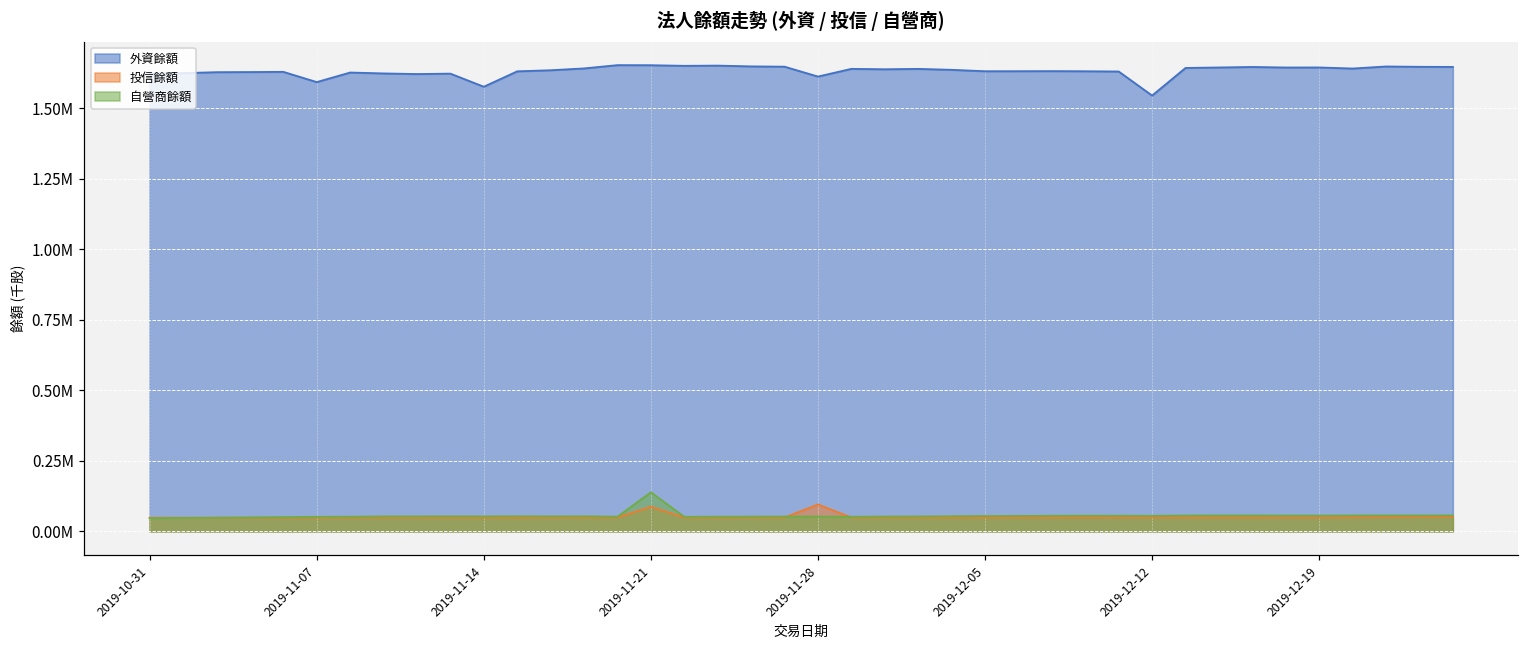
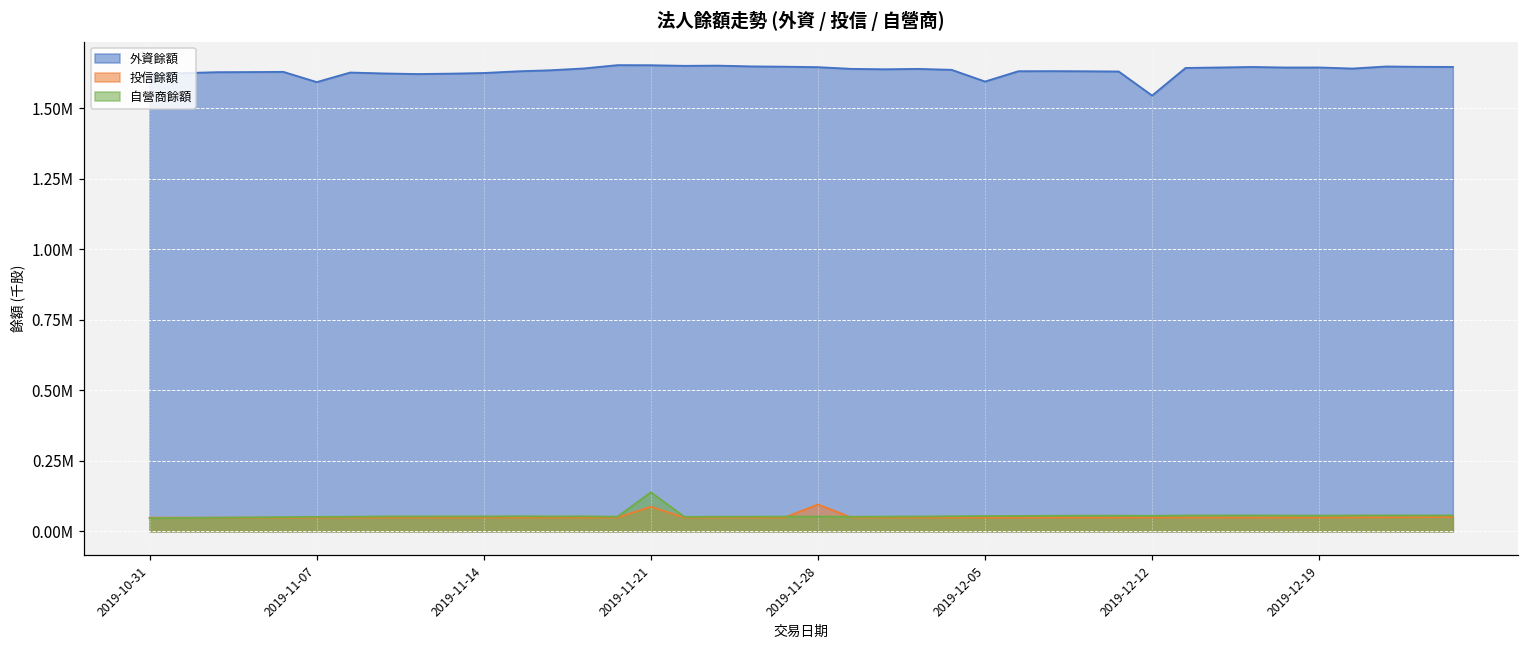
外資餘額, 2019-11-14: 1580000 -> 1630000
外資餘額, 2019-11-28: 1610000 -> 1650000
外資餘額, 2019-12-05: 1630000 -> 1600000
